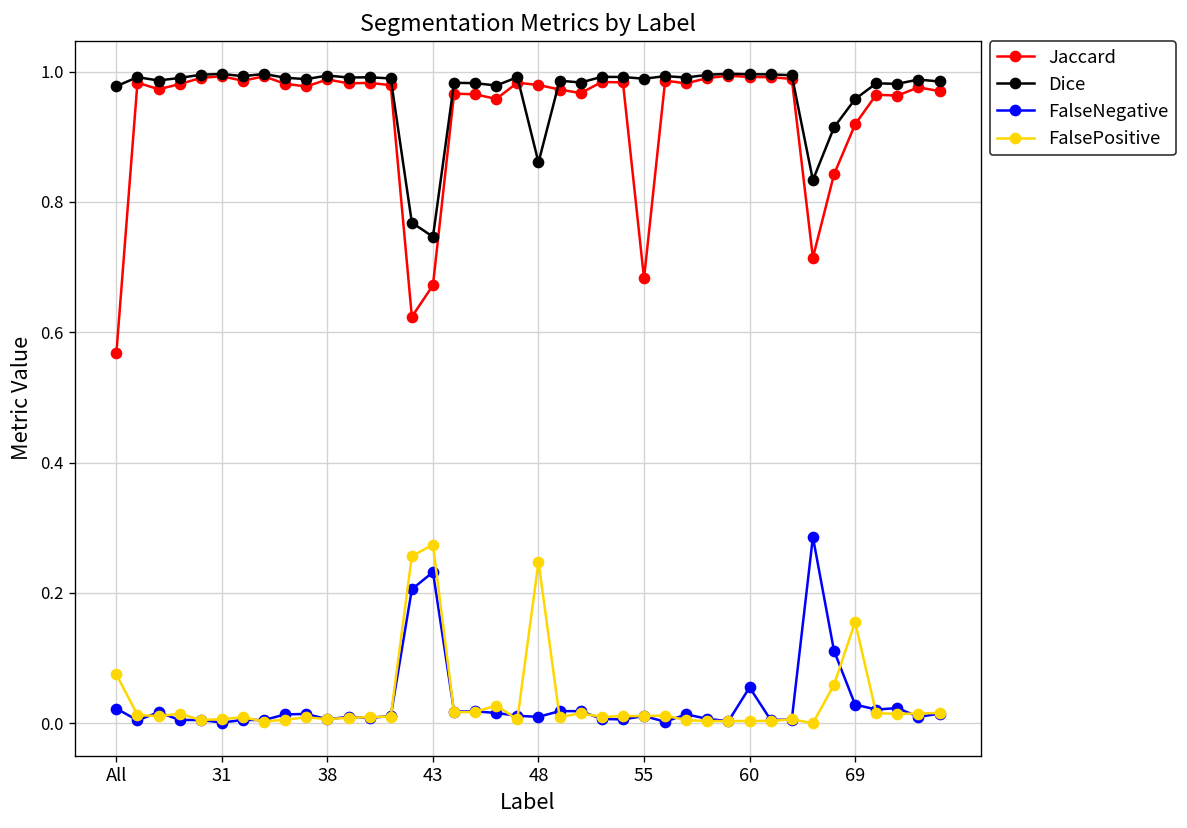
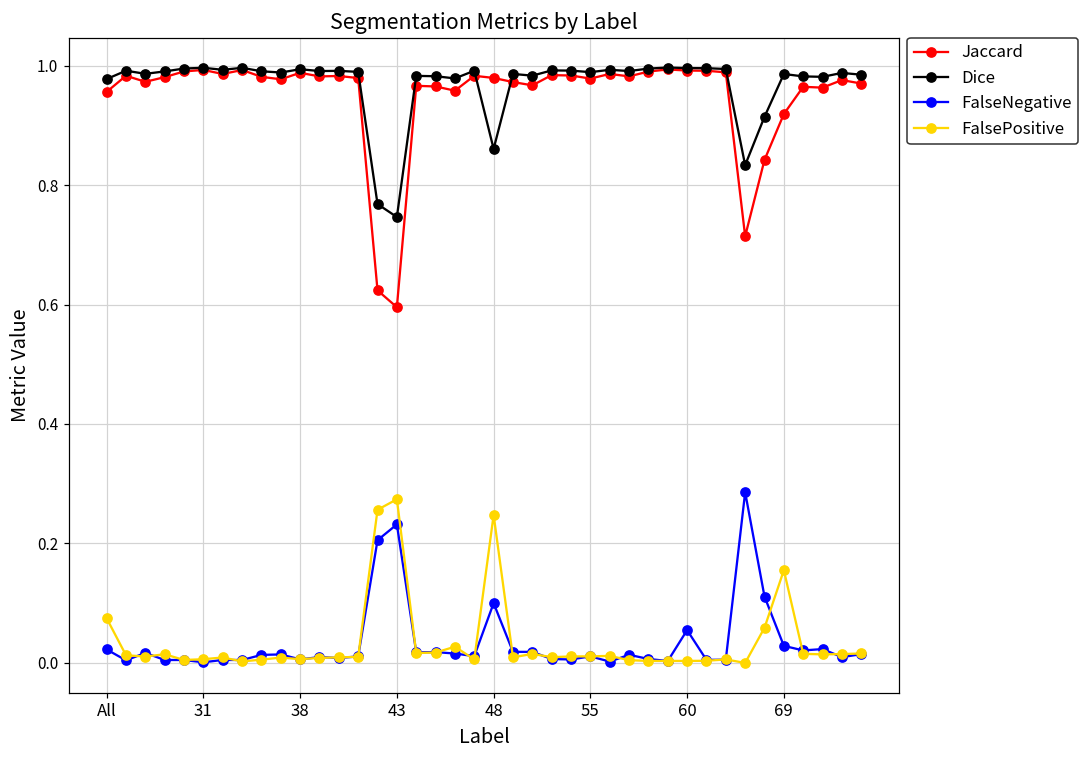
Jaccard, All: 0.57 -> 0.96
Jaccard, 43: 0.67 -> 0.60
FalseNegative, 48: 0.01 -> 0.10
Jaccard, 55: 0.68 -> 0.98
Dice, 69: 0.96 -> 0.99
